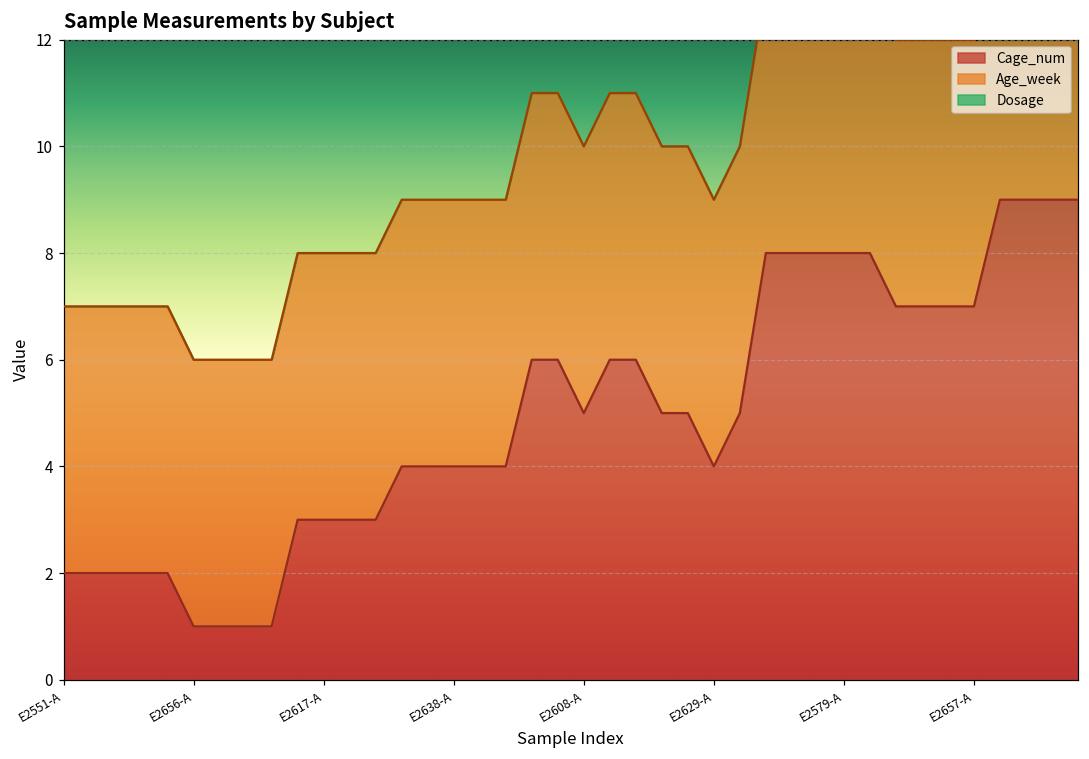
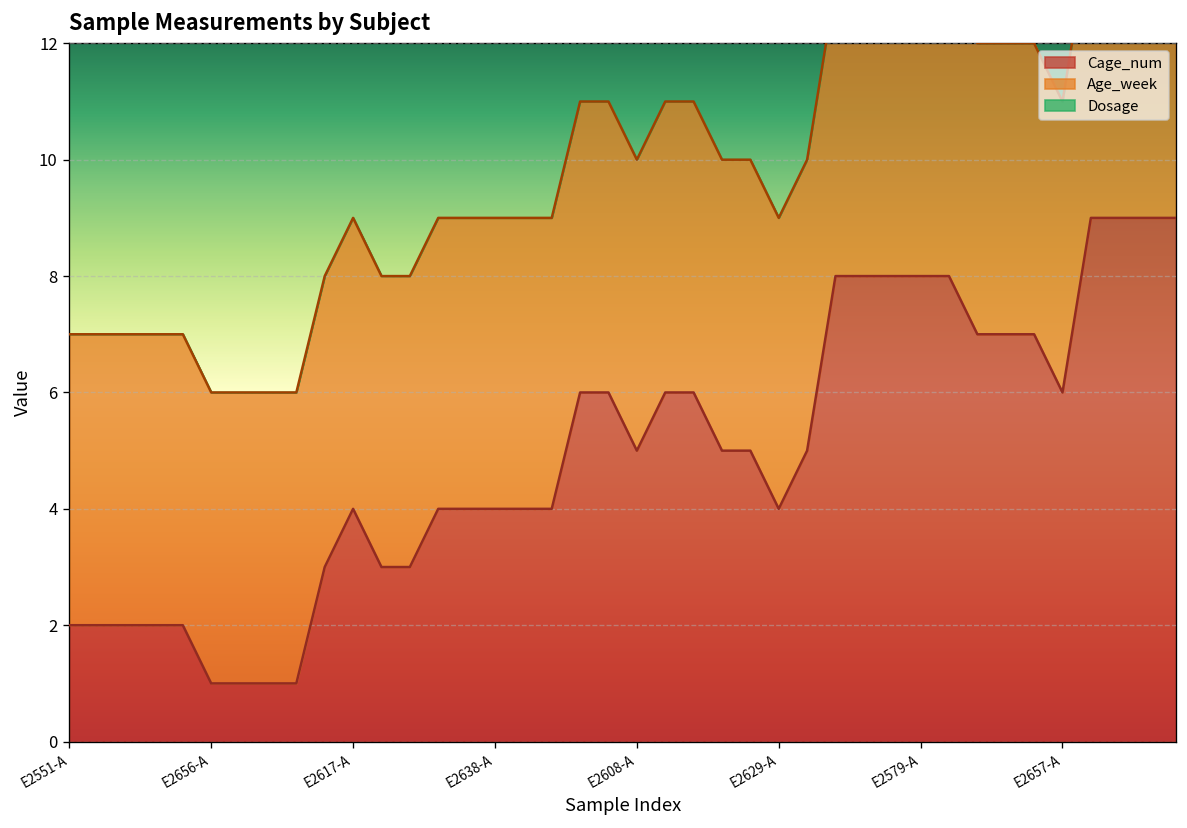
Cage_num, E2617-A: 3 -> 4
Cage_num, E2657-A: 7 -> 6
